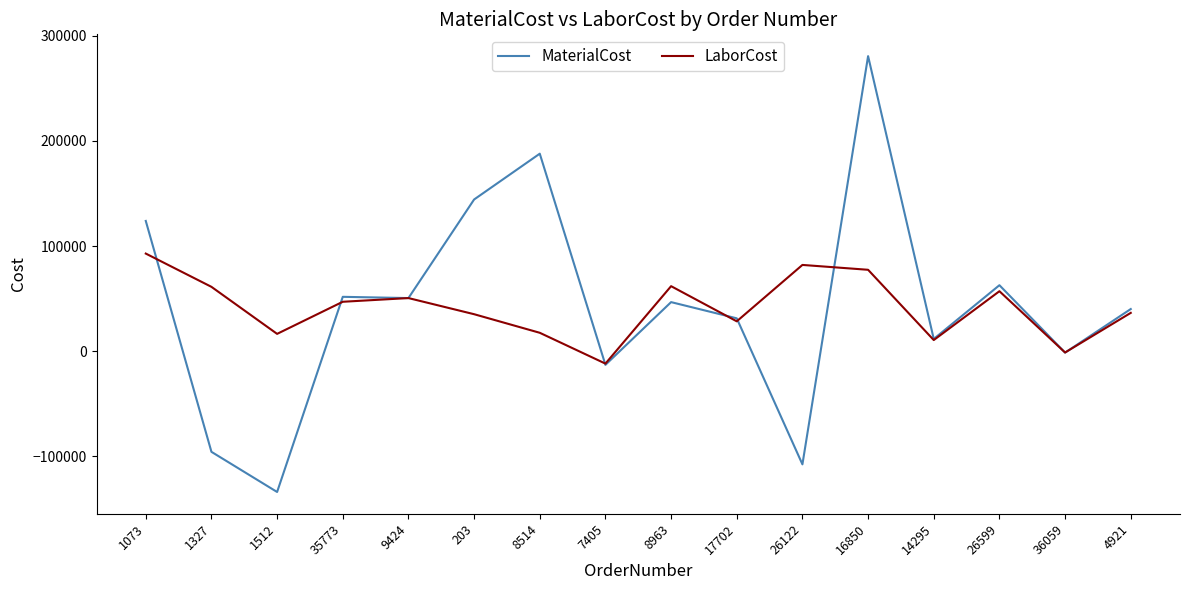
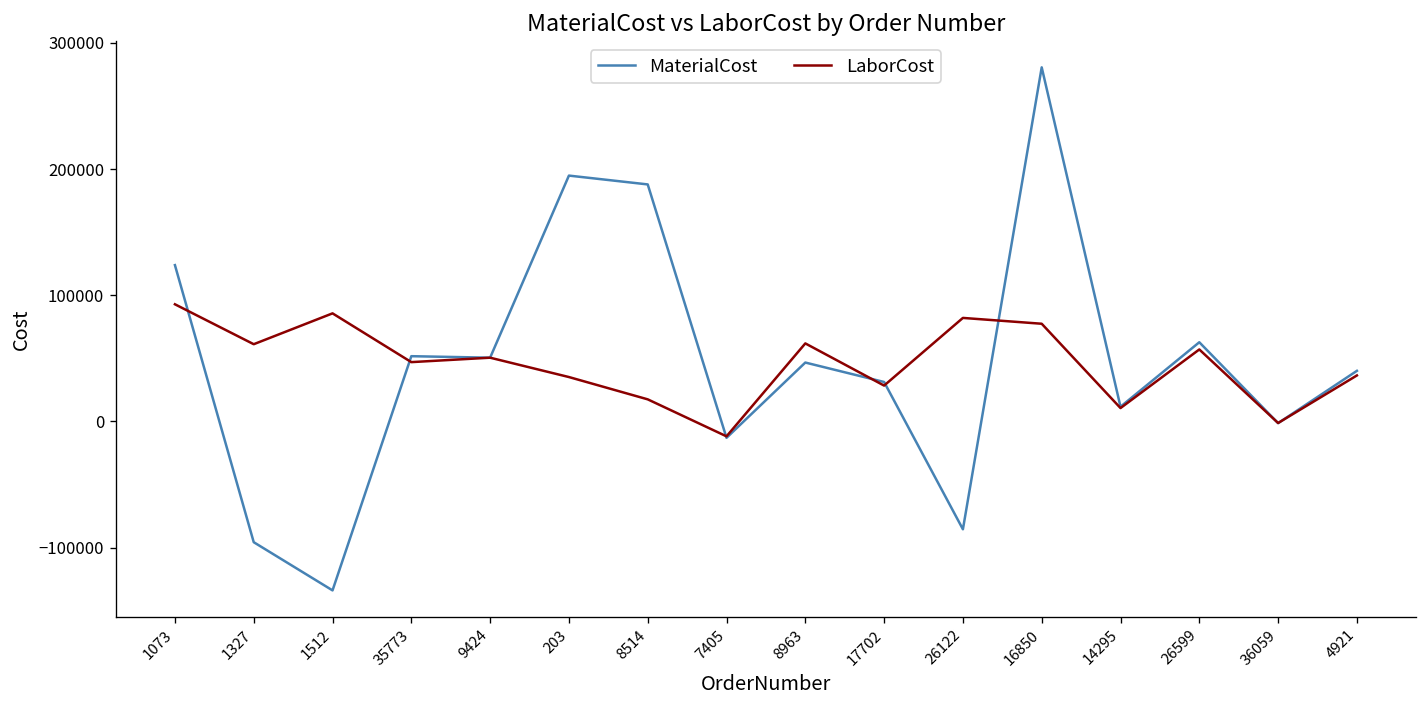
LaborCost, 1512: 17000 -> 86000
MaterialCost, 203: 144000 -> 195000
MaterialCost, 26122: -108000 -> -85000
